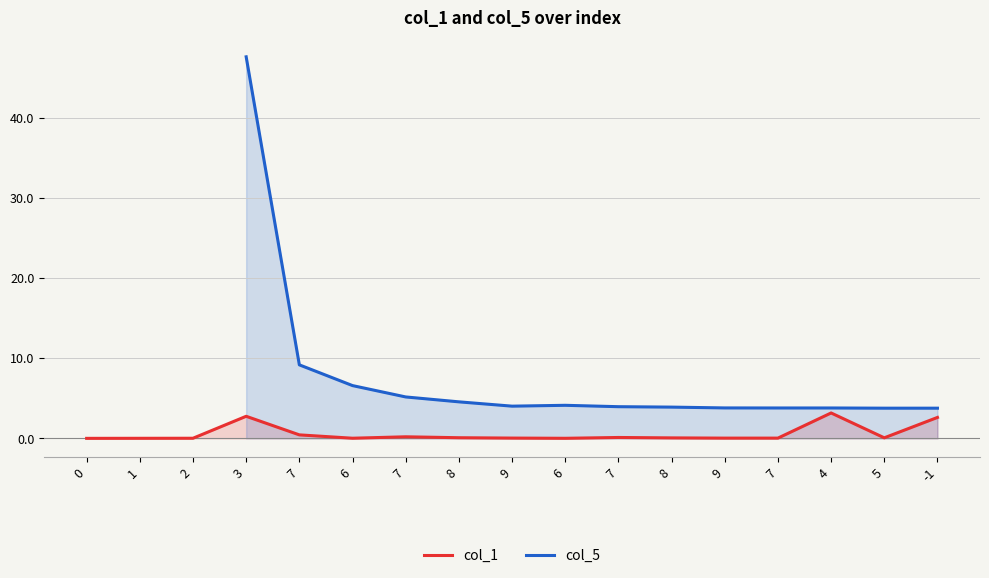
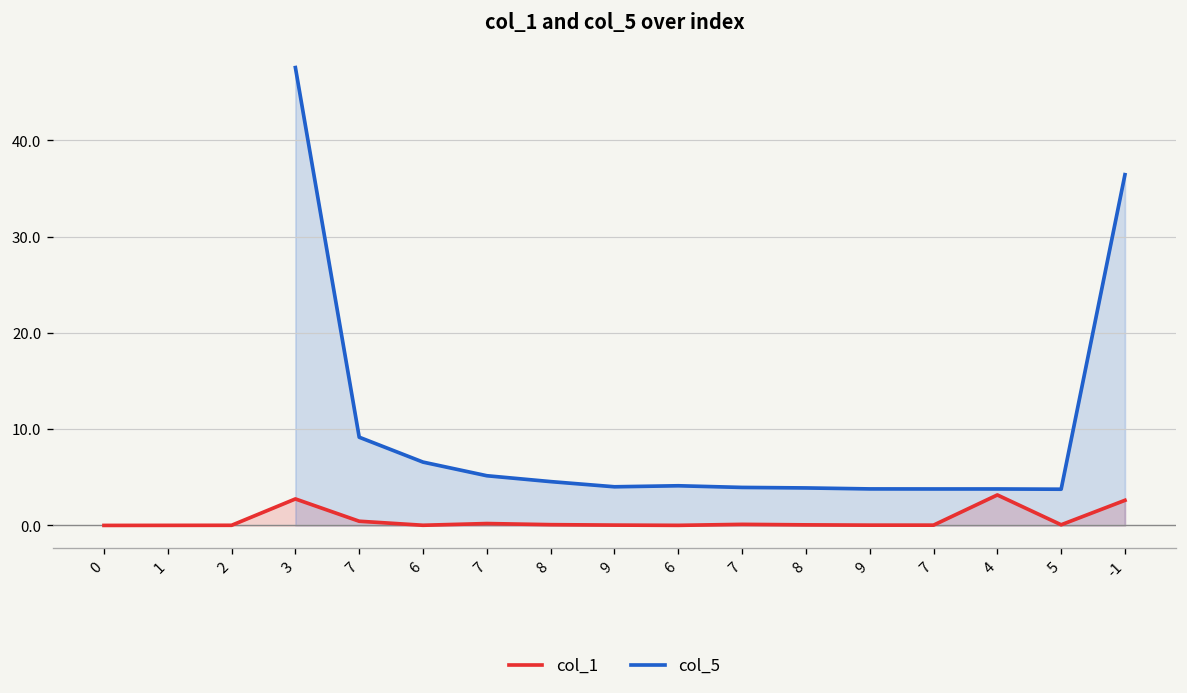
col_5, -1: 4 -> 36
